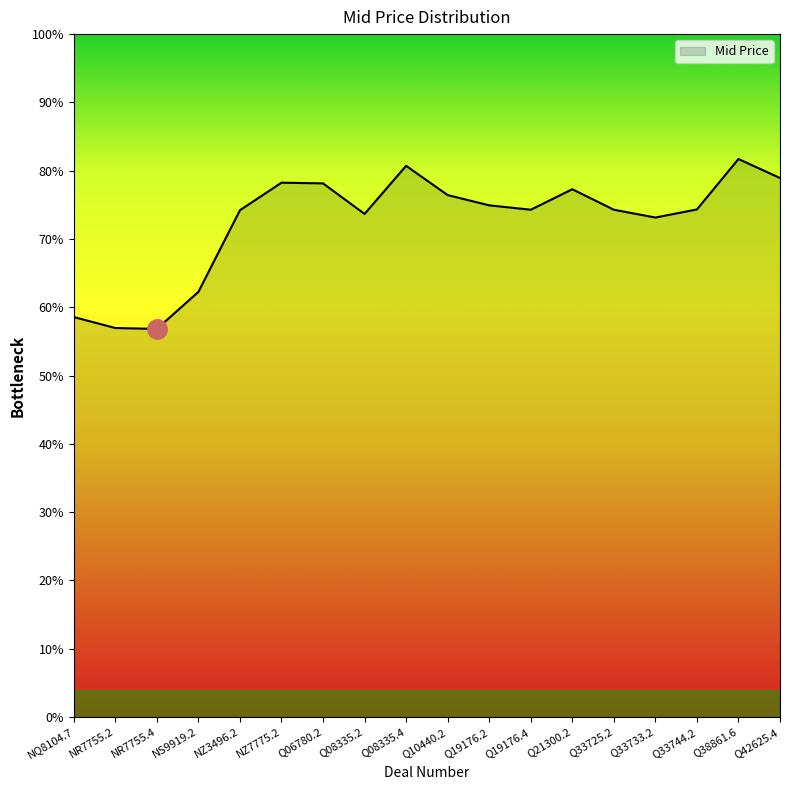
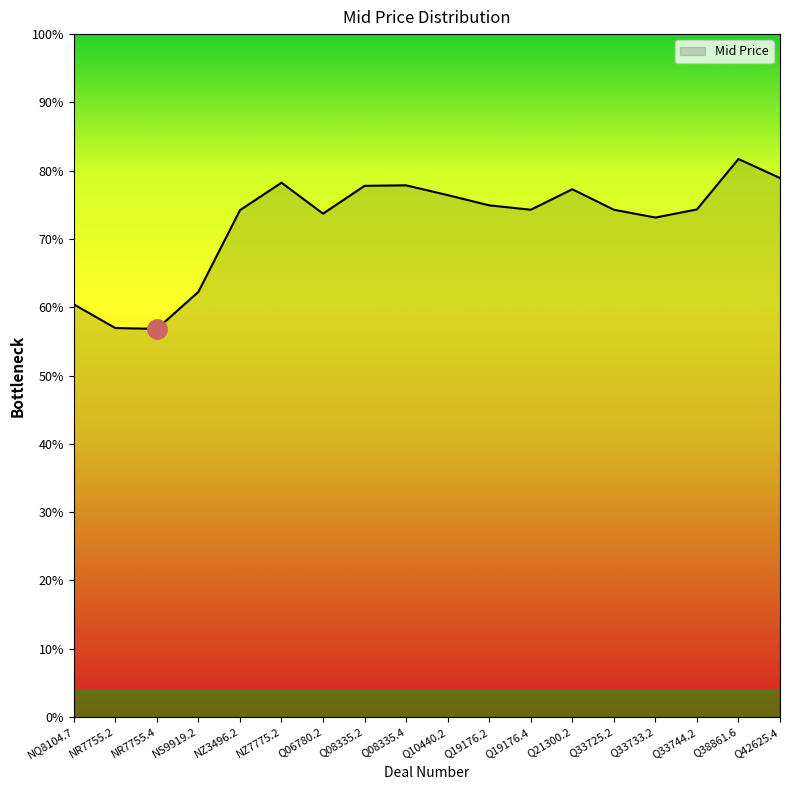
Mid Price, NQ8104.7: 59% -> 60%
Mid Price, Q06780.2: 78% -> 74%
Mid Price, Q08335.2: 74% -> 78%
Mid Price, Q08335.4: 81% -> 78%
